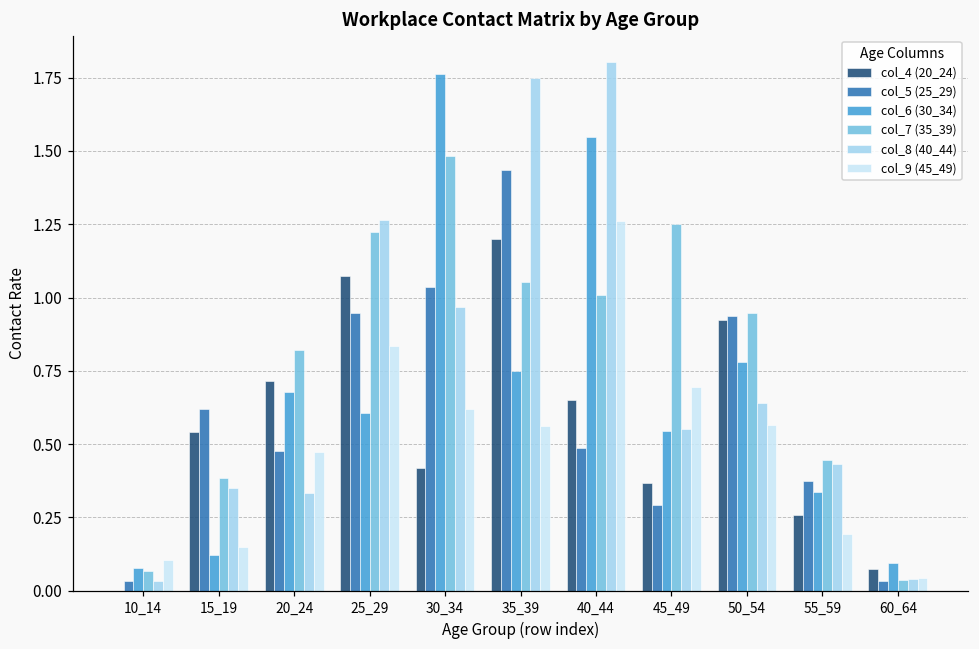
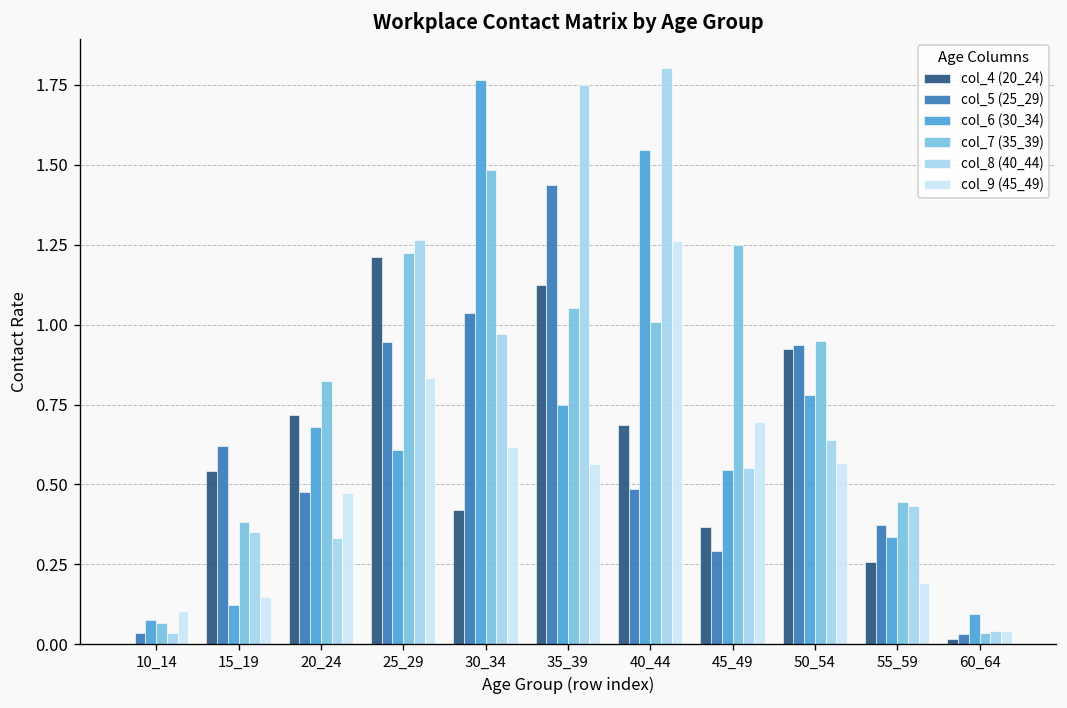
col_4 (20_24), 25_29: 1.07 -> 1.21
col_4 (20_24), 35_39: 1.20 -> 1.12
col_4 (20_24), 40_44: 0.65 -> 0.69
col_4 (20_24), 60_64: 0.07 -> 0.02
